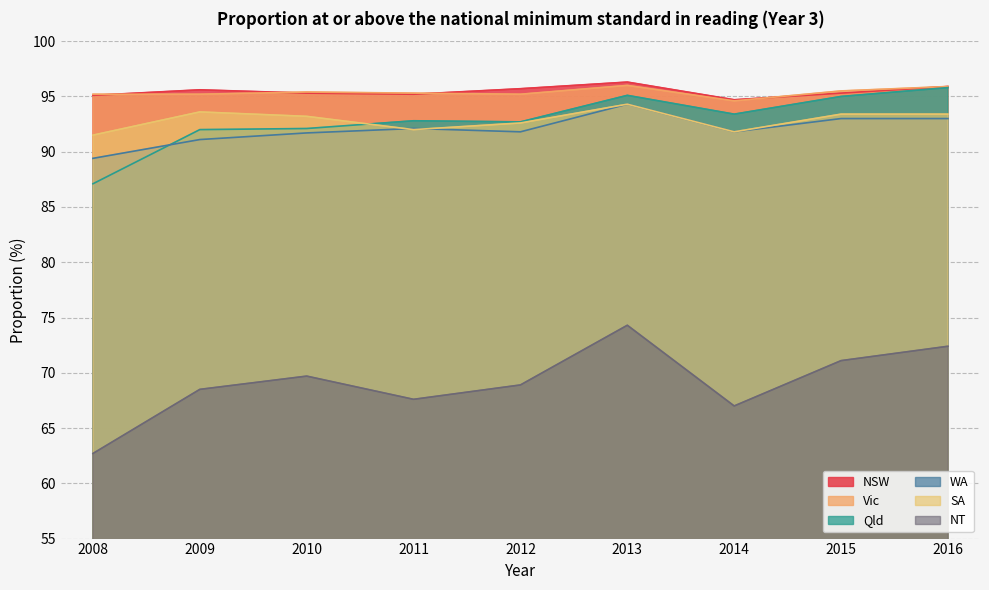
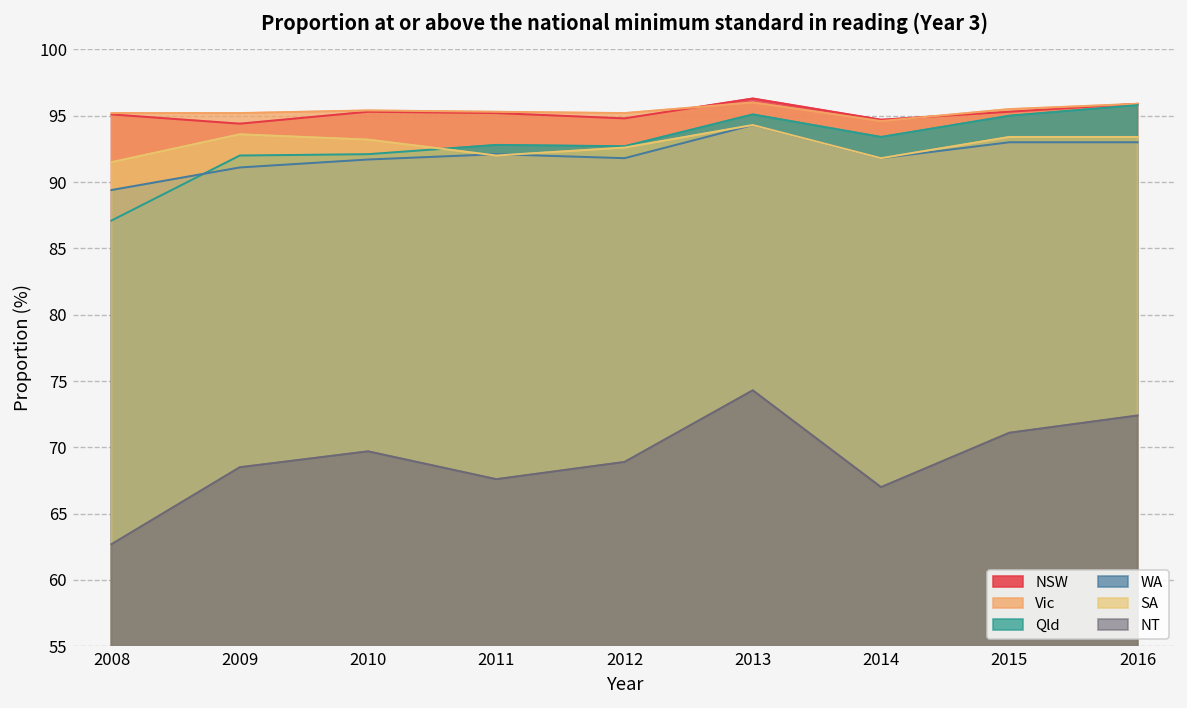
NSW, 2009: 95.6 -> 94.4
NSW, 2012: 95.7 -> 94.8
